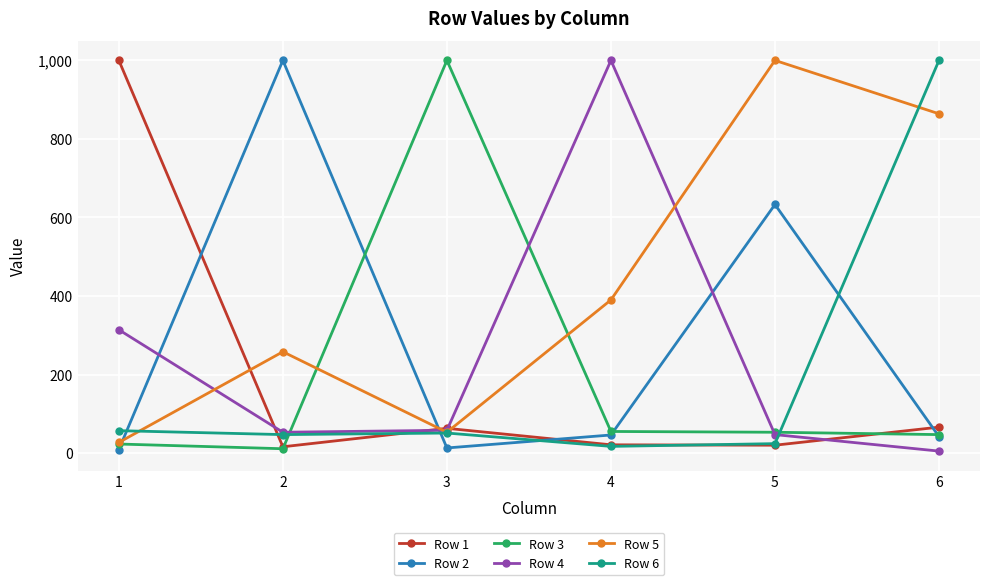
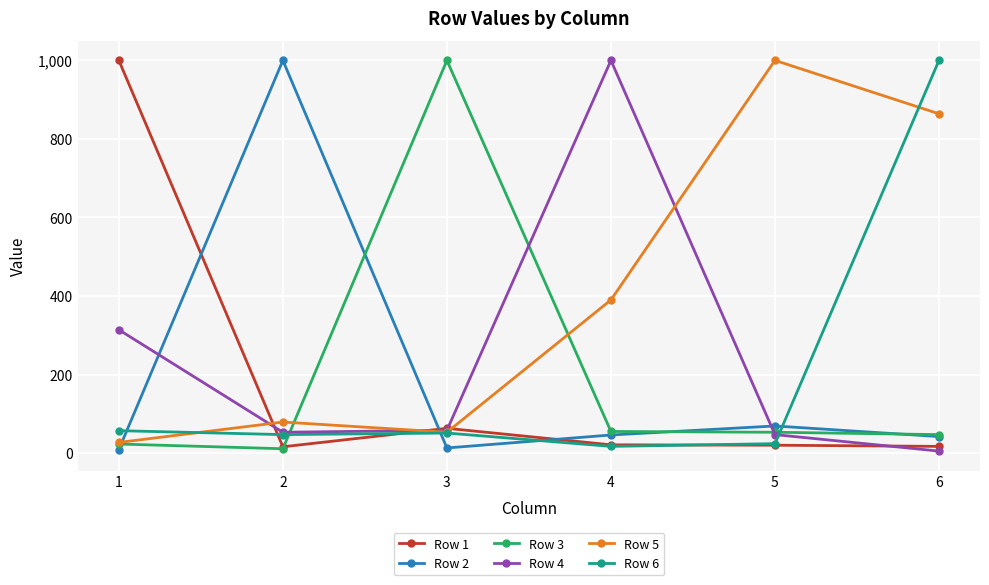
Row 5, 2: 260 -> 80
Row 2, 5: 630 -> 70
Row 1, 6: 70 -> 20
